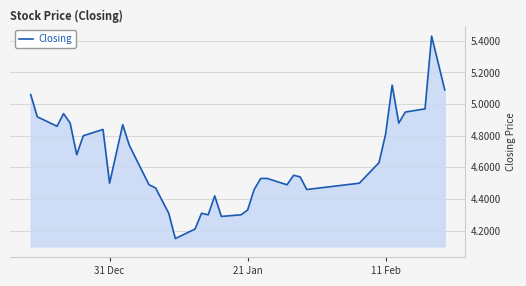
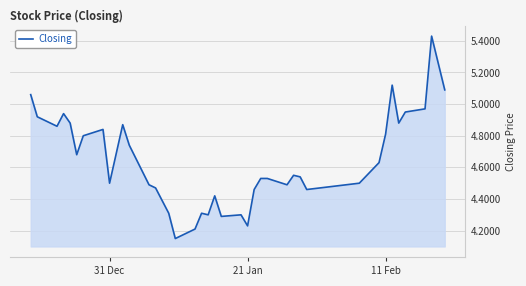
21 Jan: 4.33 -> 4.23
